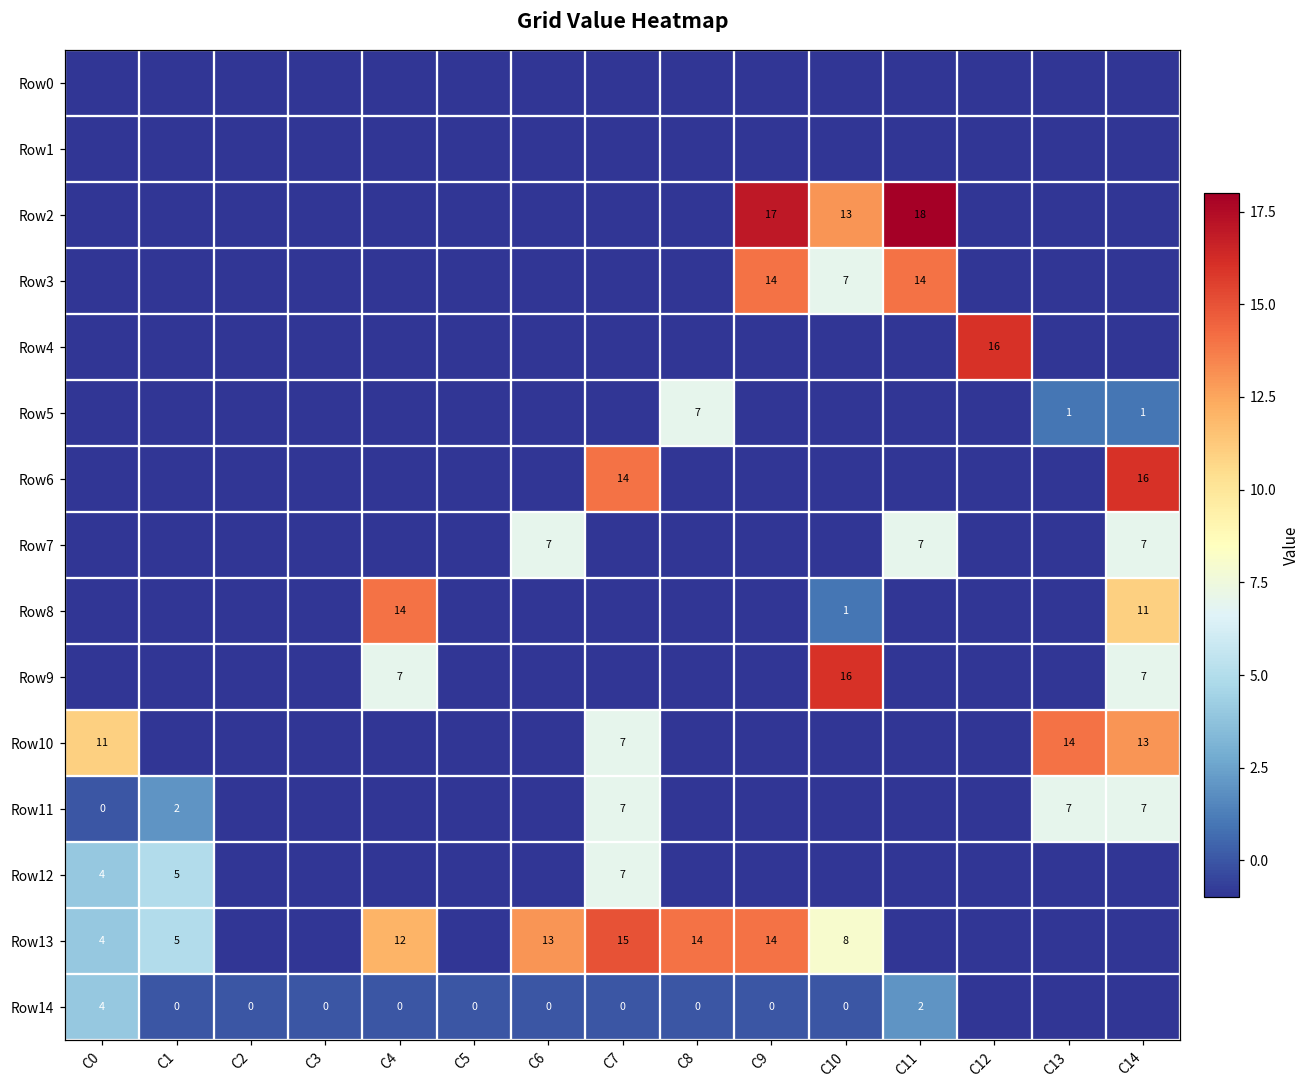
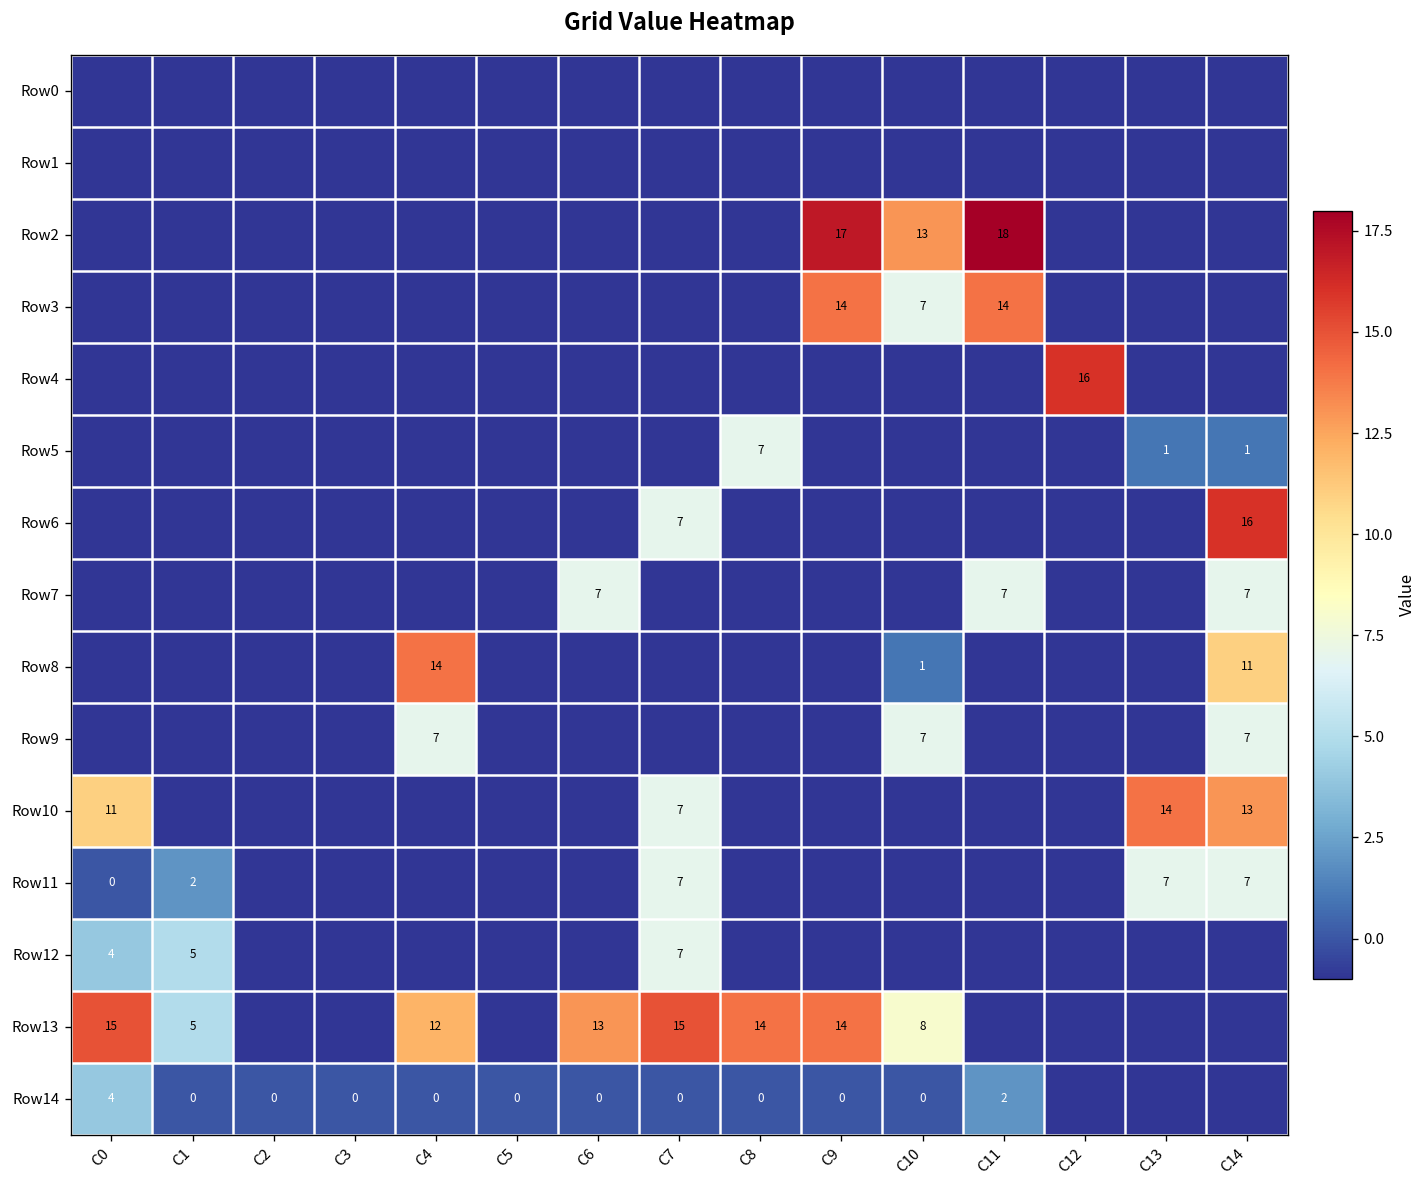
Row6, C7: 14 -> 7
Row9, C10: 16 -> 7
Row13, C0: 4 -> 15
